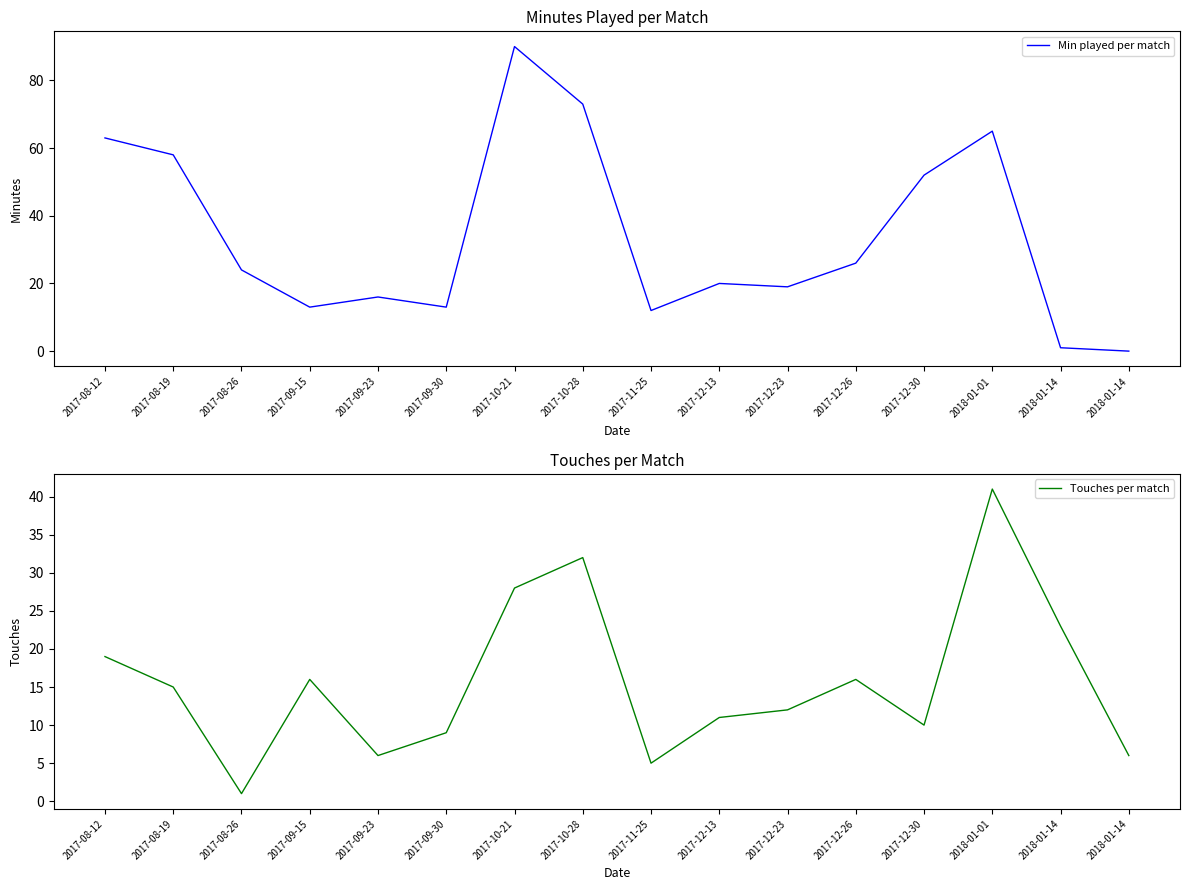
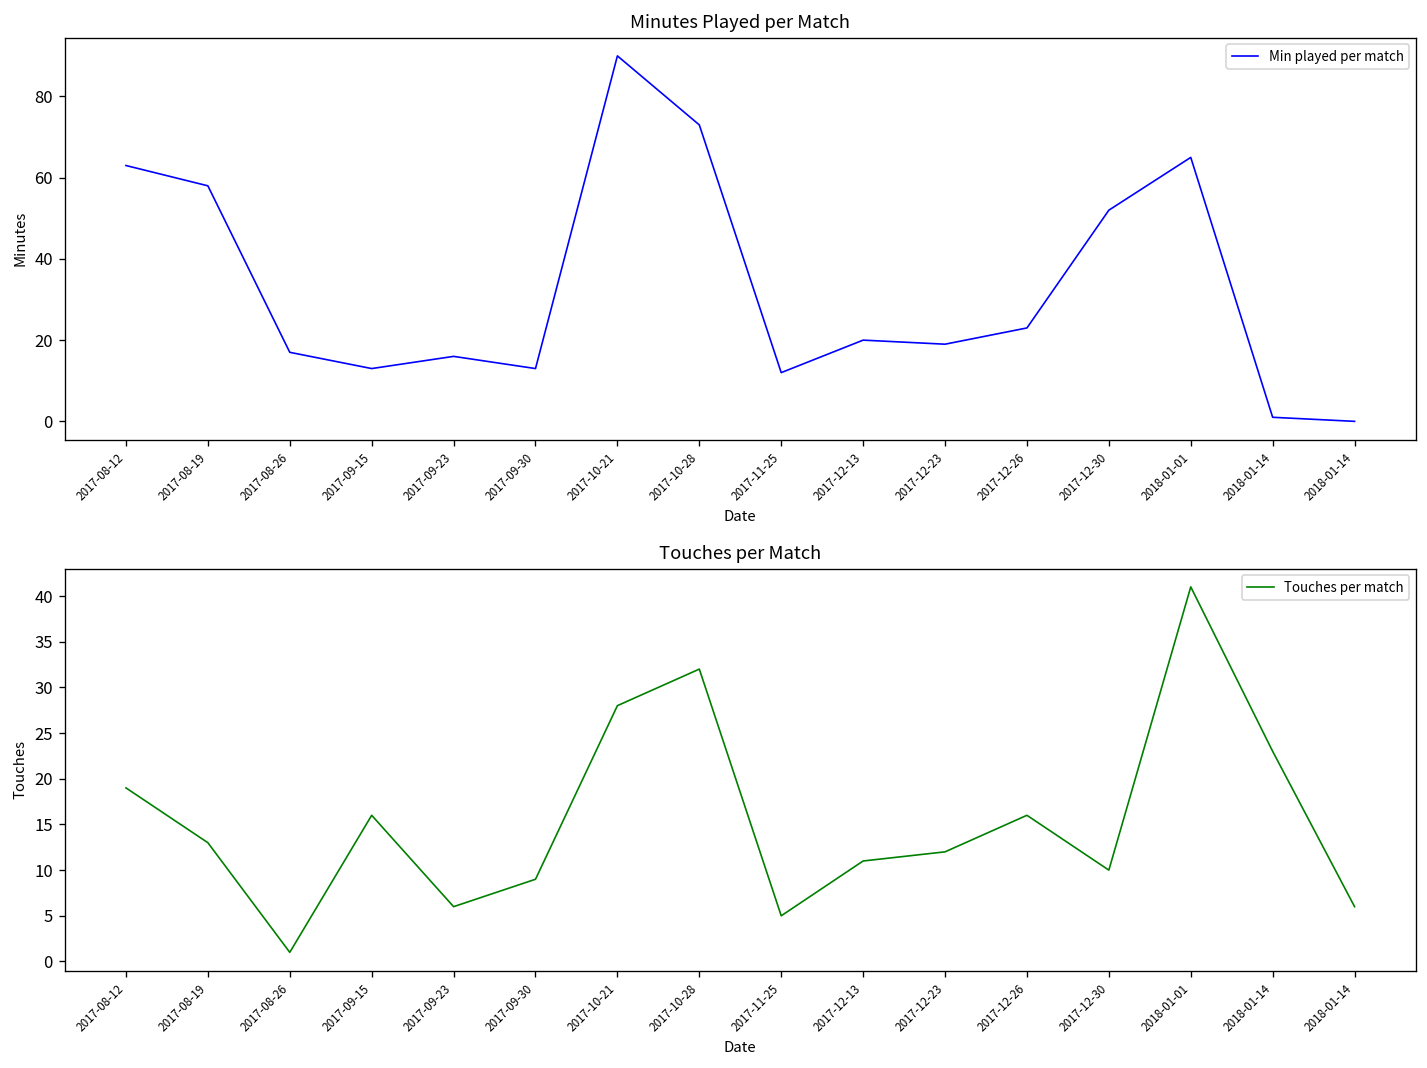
Minutes Played per Match, 2017-08-26: 24 -> 17
Minutes Played per Match, 2017-12-26: 26 -> 23
Touches per Match, 2017-08-19: 15 -> 13
